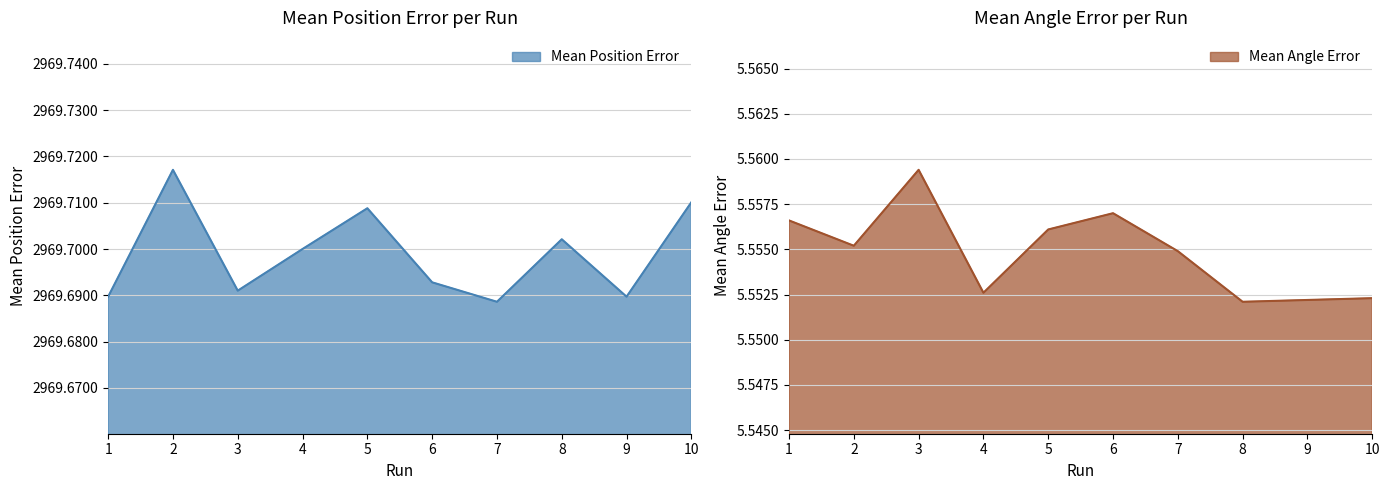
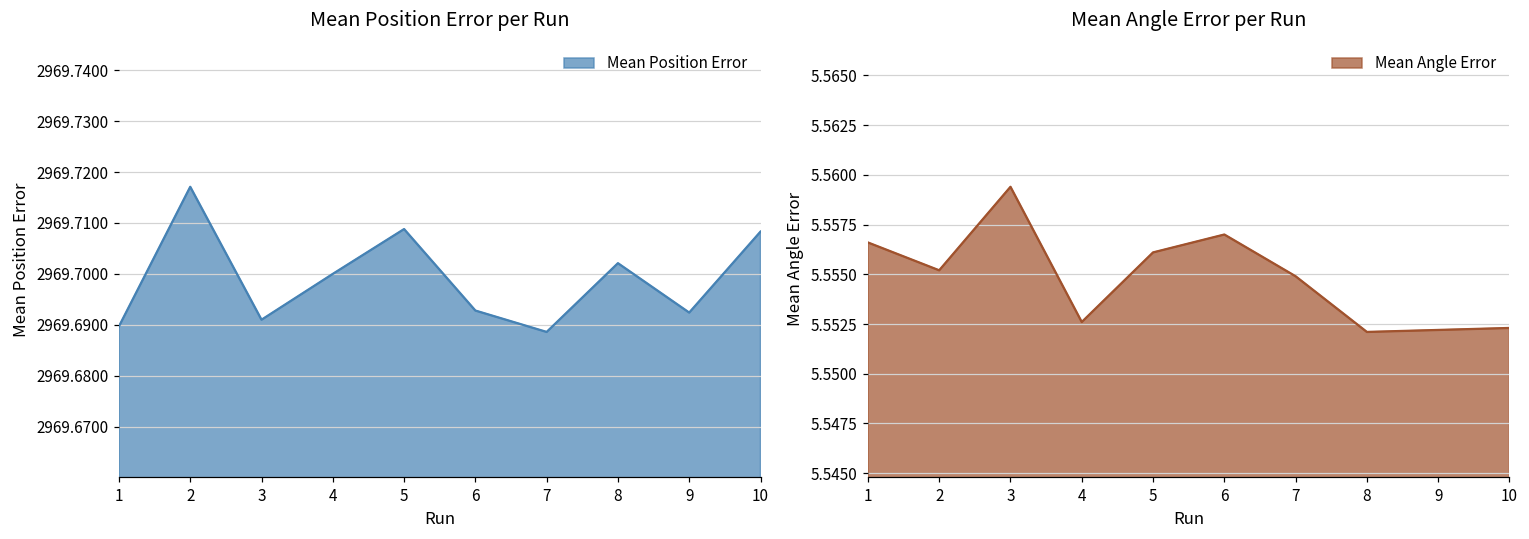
Mean Position Error per Run, 9: 2969.690 -> 2969.692
Mean Position Error per Run, 10: 2969.710 -> 2969.708
